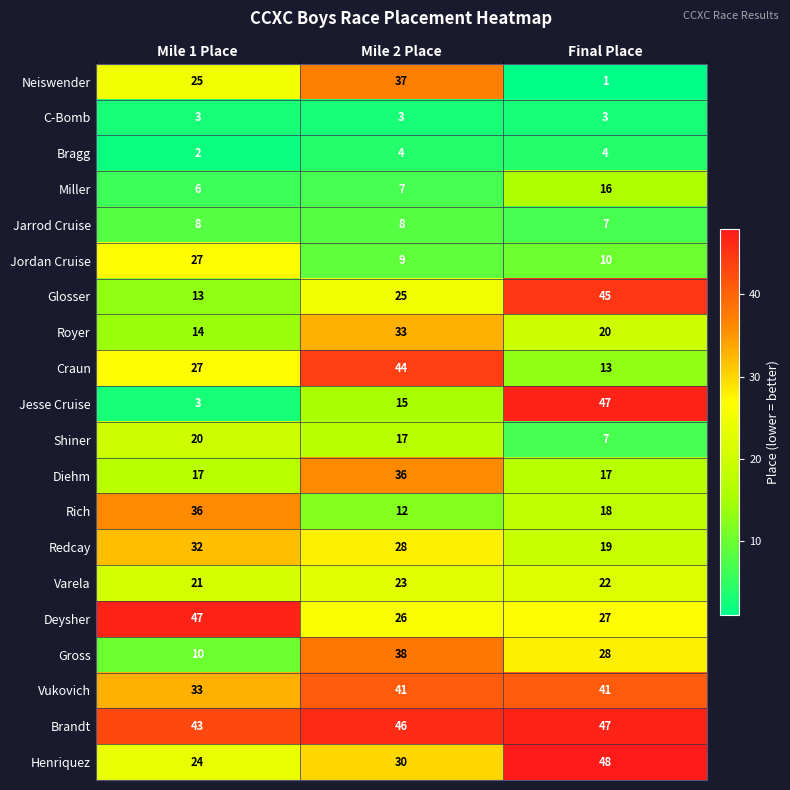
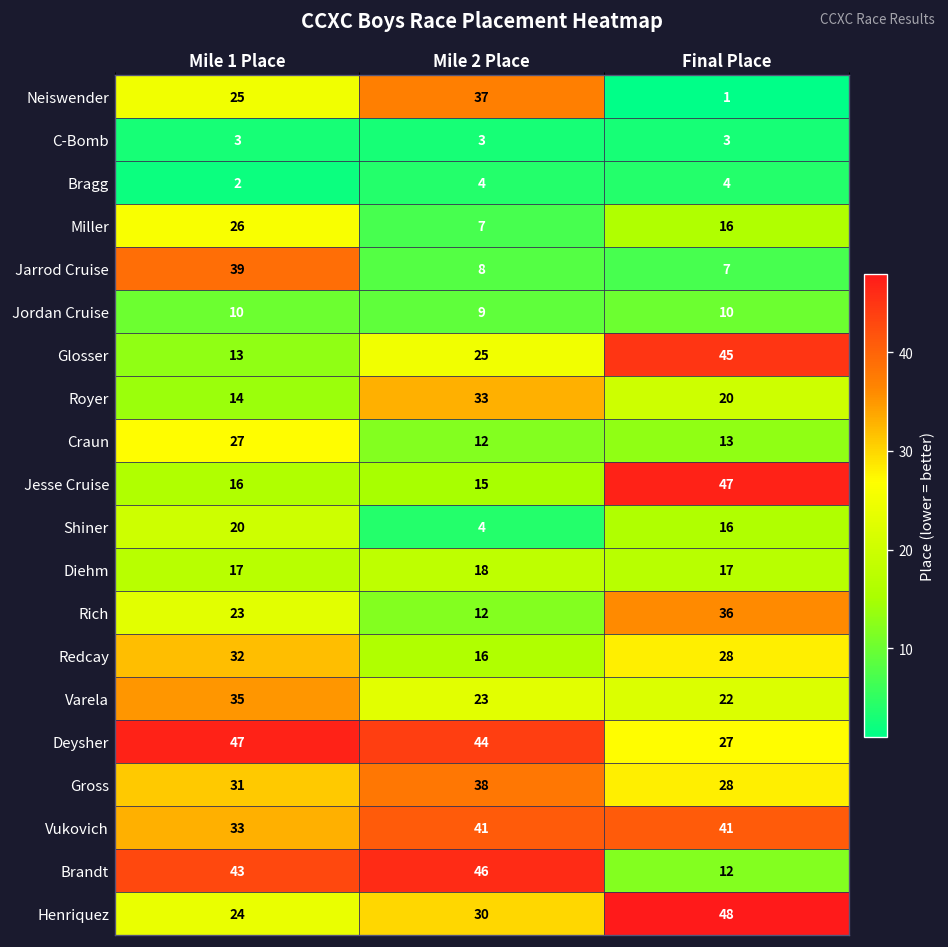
Miller, Mile 1 Place: 6 -> 26
Jarrod Cruise, Mile 1 Place: 8 -> 39
Jordan Cruise, Mile 1 Place: 27 -> 10
Craun, Mile 2 Place: 44 -> 12
Jesse Cruise, Mile 1 Place: 3 -> 16
Shiner, Mile 2 Place: 17 -> 4
Shiner, Final Place: 7 -> 16
Diehm, Mile 2 Place: 36 -> 18
Rich, Mile 1 Place: 36 -> 23
Rich, Final Place: 18 -> 36
Redcay, Mile 2 Place: 28 -> 16
Redcay, Final Place: 19 -> 28
Varela, Mile 1 Place: 21 -> 35
Deysher, Mile 2 Place: 26 -> 44
Gross, Mile 1 Place: 10 -> 31
Brandt, Final Place: 47 -> 12
